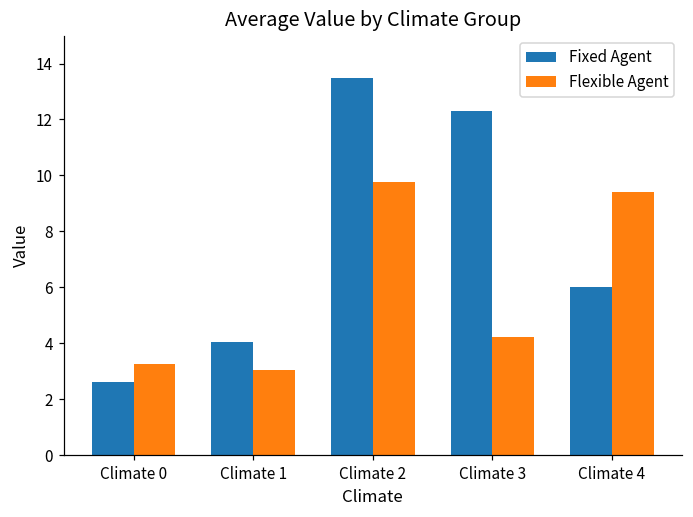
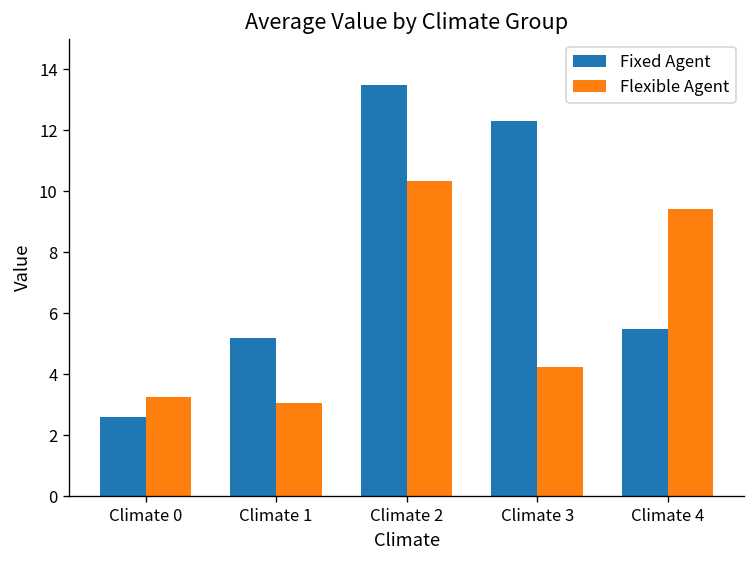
Fixed Agent, Climate 1: 4.0 -> 5.2
Flexible Agent, Climate 2: 9.8 -> 10.3
Fixed Agent, Climate 4: 6.0 -> 5.5
